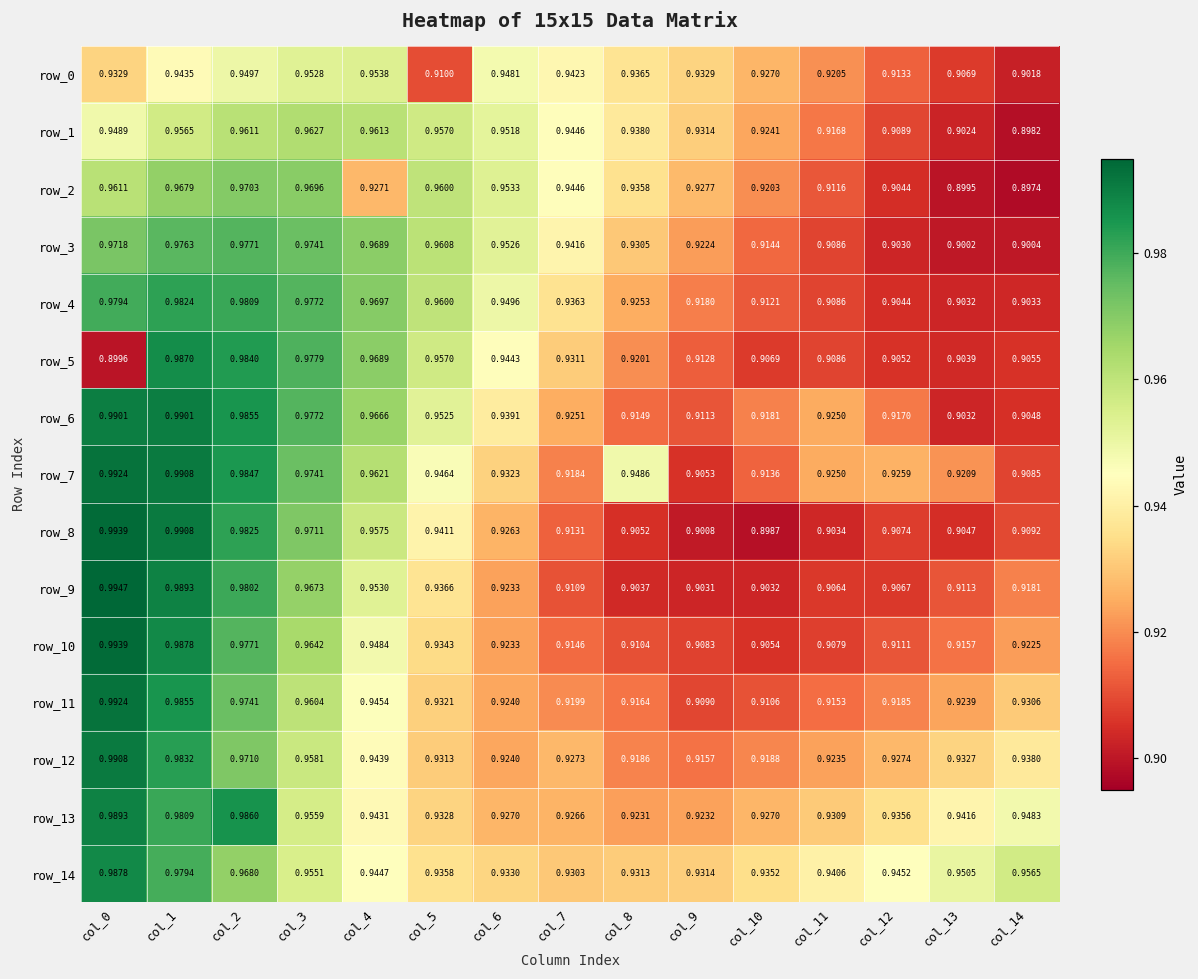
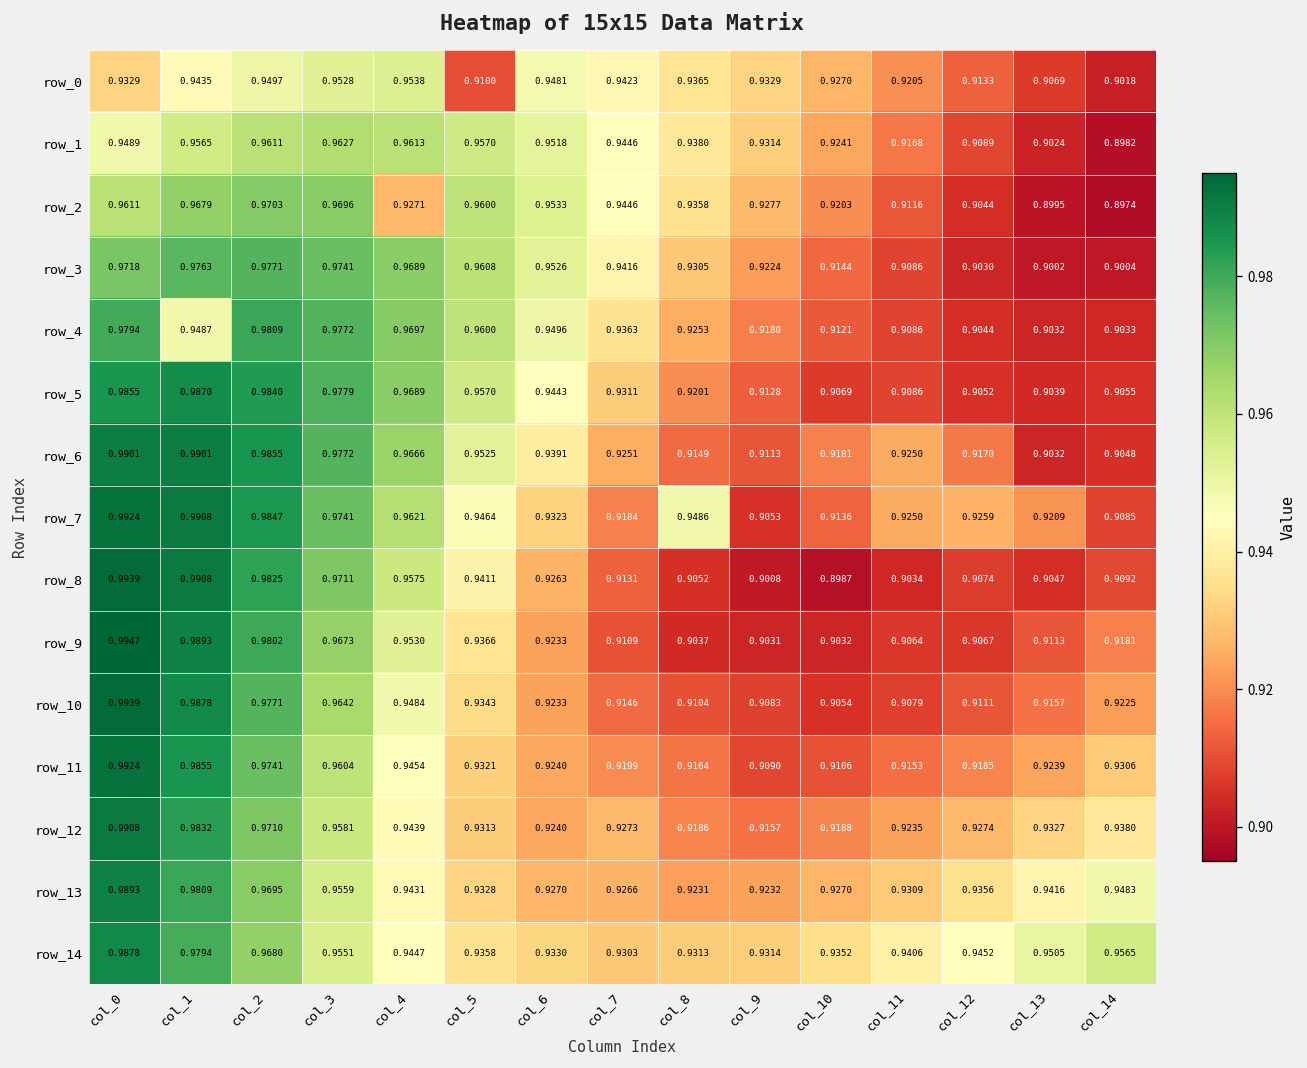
row_4, col_1: 0.9824 -> 0.9487
row_5, col_0: 0.8996 -> 0.9855
row_13, col_2: 0.9860 -> 0.9695
